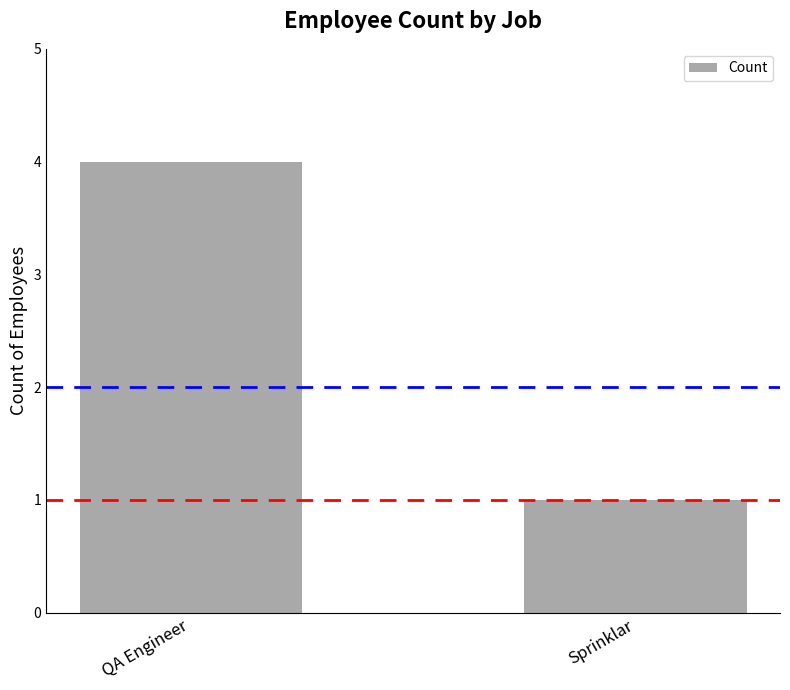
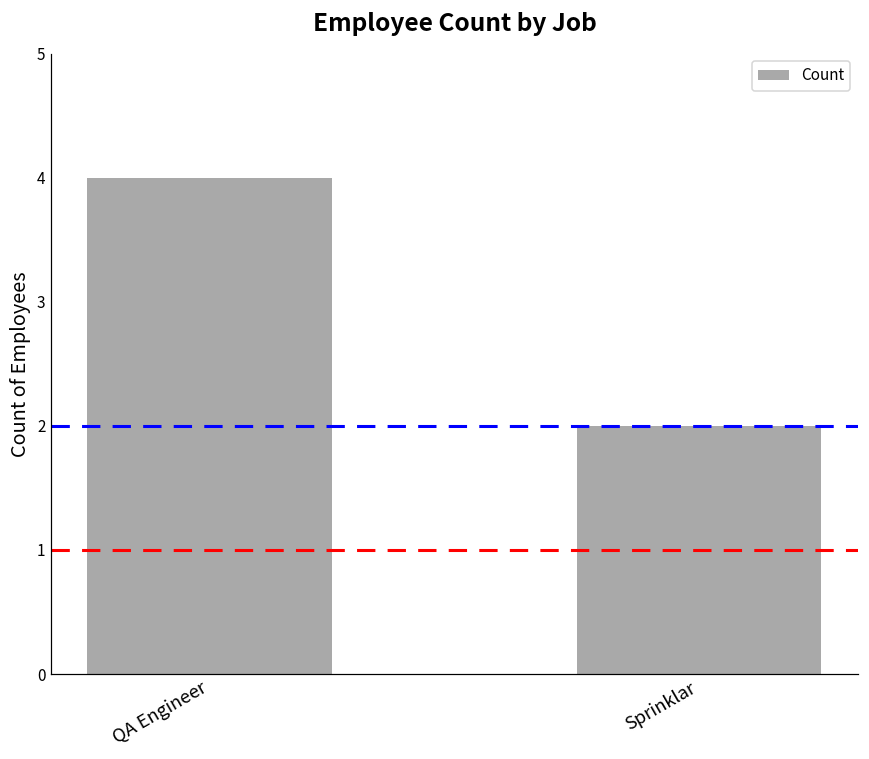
Sprinklar: 1 -> 2
